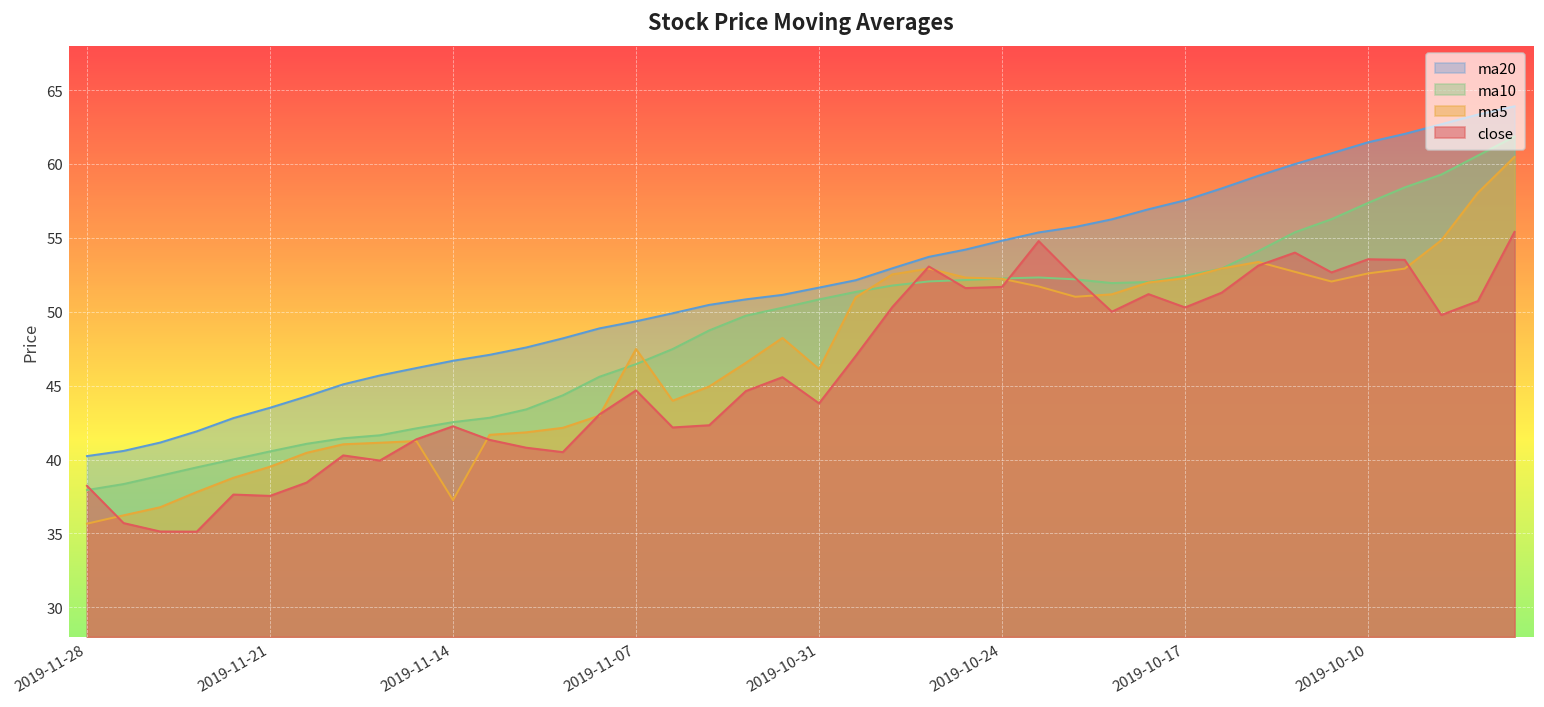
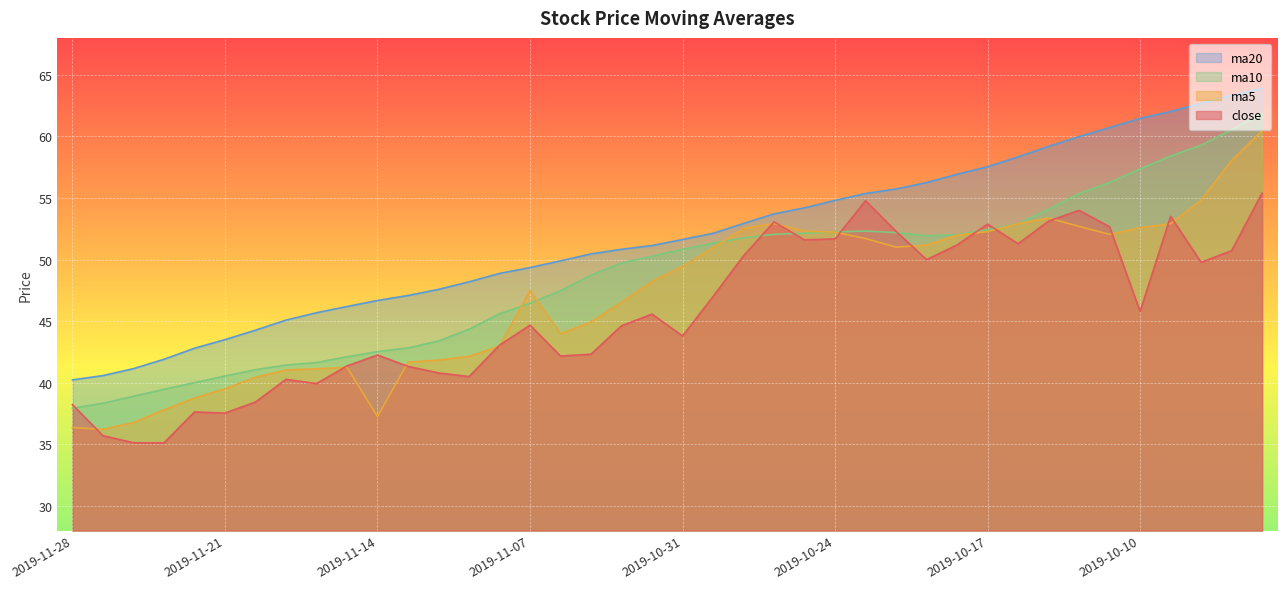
ma5, 2019-11-28: 35.7 -> 36.4
ma5, 2019-10-31: 46.1 -> 49.4
close, 2019-10-17: 50.3 -> 52.9
close, 2019-10-10: 53.6 -> 45.8
